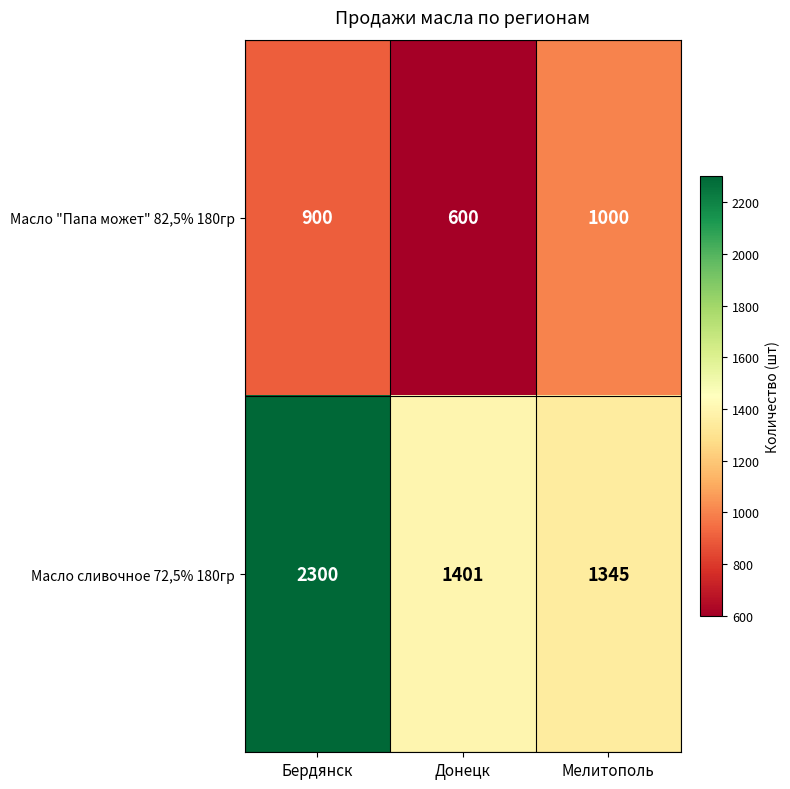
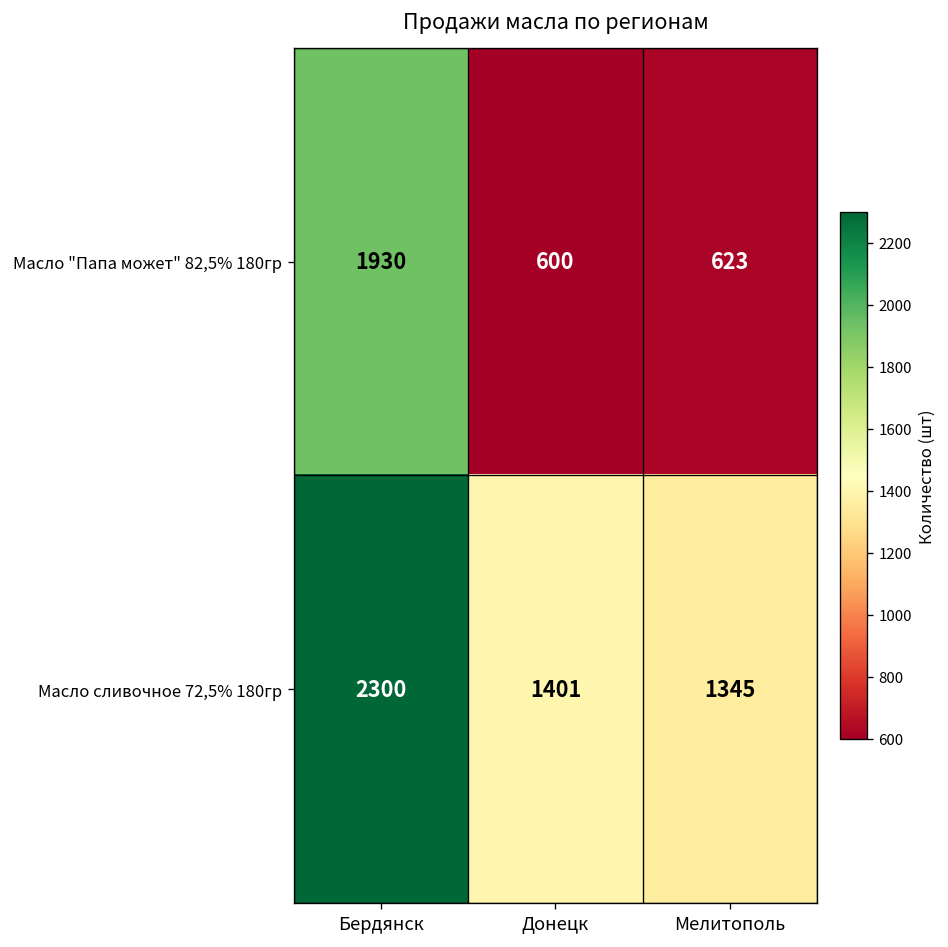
Масло "Папа может" 82,5% 180гр, Бердянск: 900 -> 1930
Масло "Папа может" 82,5% 180гр, Мелитополь: 1000 -> 623
